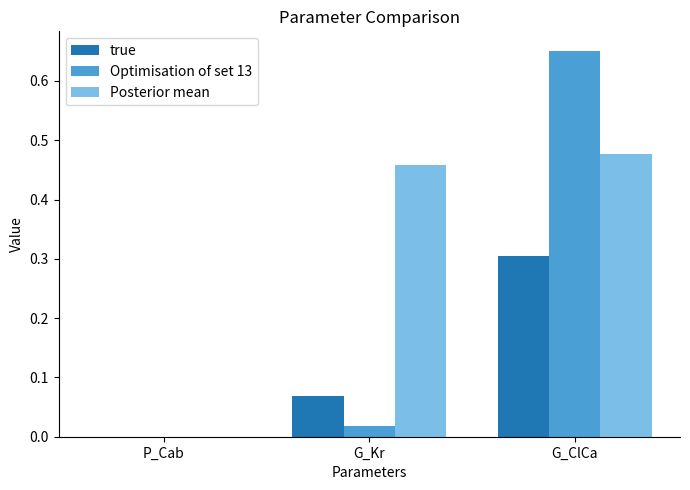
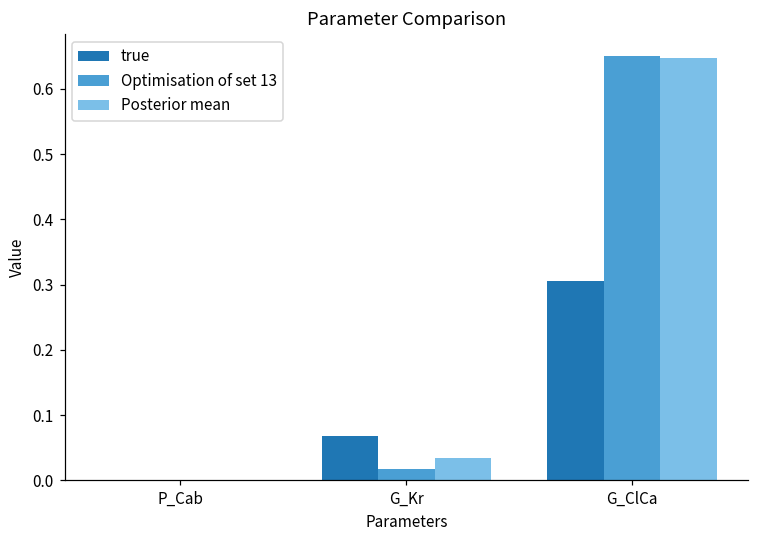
Posterior mean, G_Kr: 0.46 -> 0.03
Posterior mean, G_ClCa: 0.48 -> 0.65
